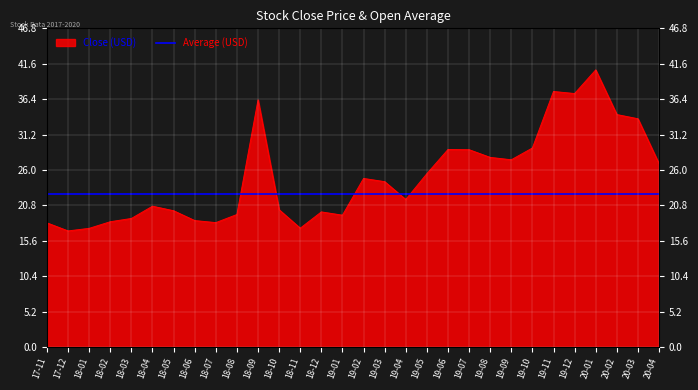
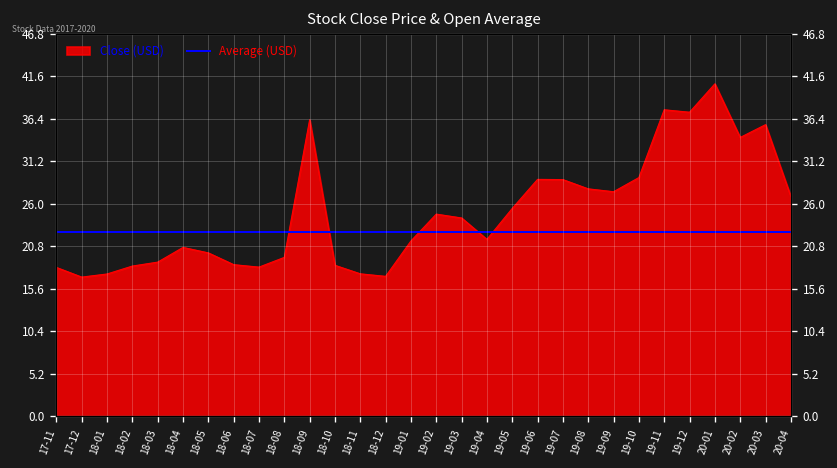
18-10: 20 -> 18
18-12: 20 -> 17
19-01: 19 -> 21
20-03: 33 -> 36
